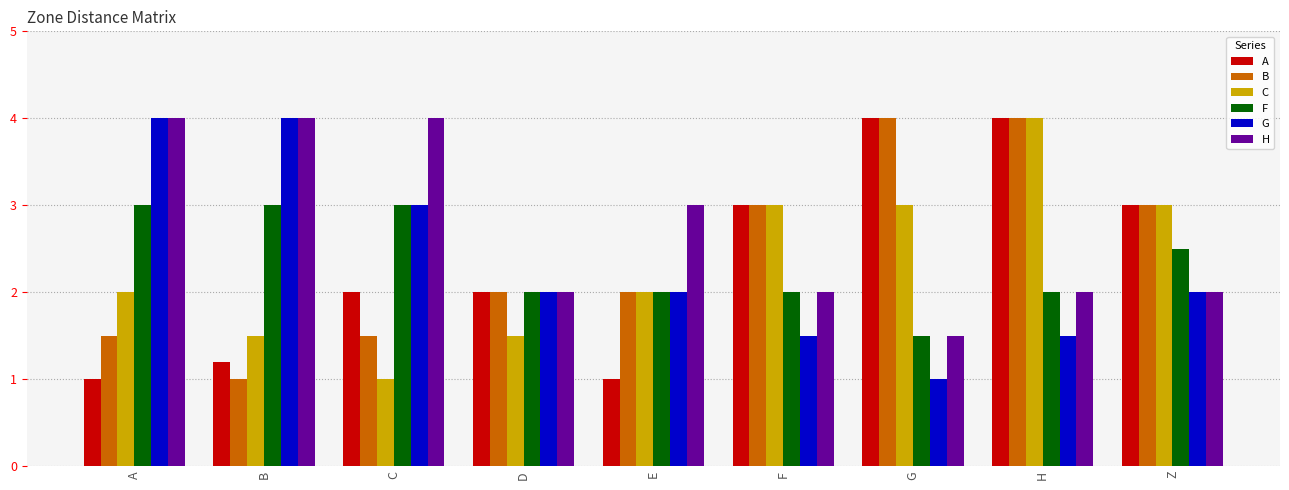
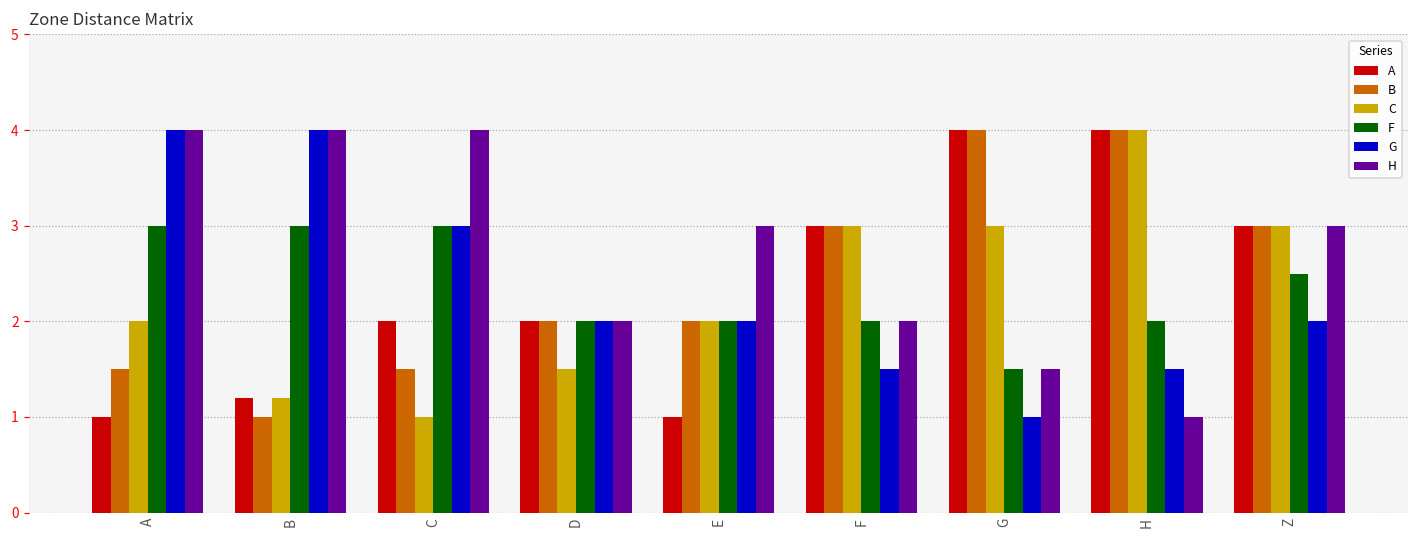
C, B: 1.5 -> 1.2
H, H: 2 -> 1
H, Z: 2 -> 3
